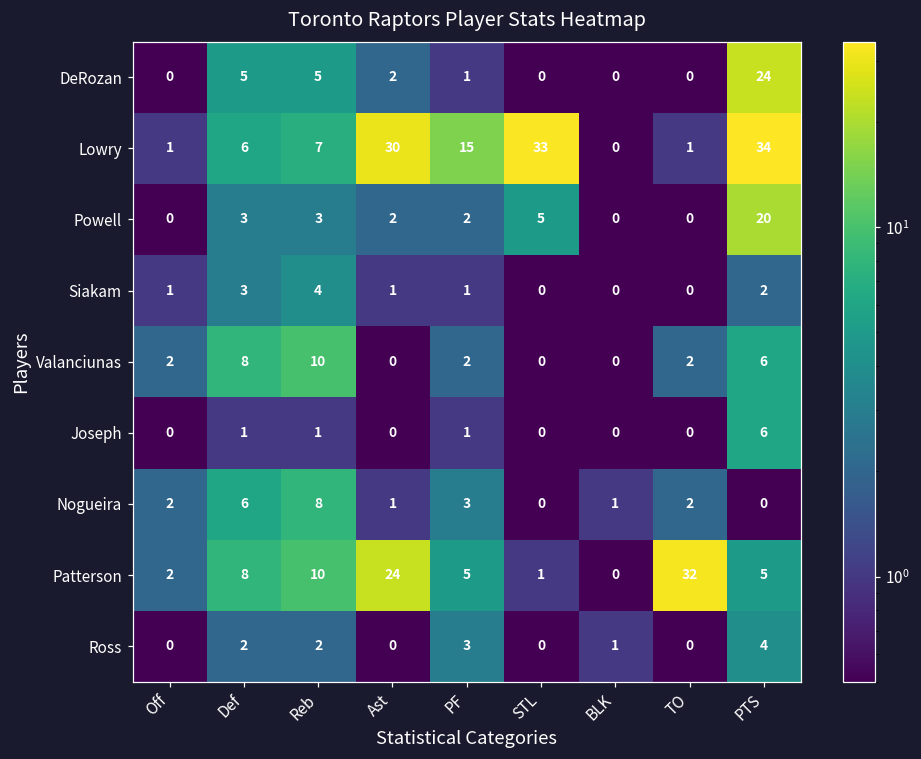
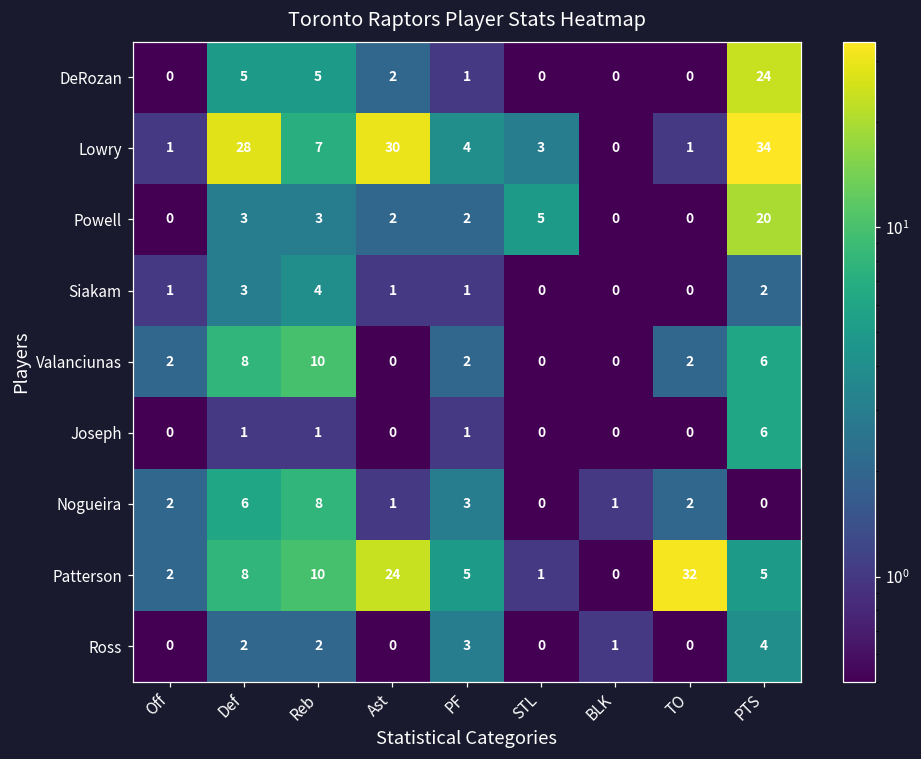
Lowry, Def: 6 -> 28
Lowry, PF: 15 -> 4
Lowry, STL: 33 -> 3
